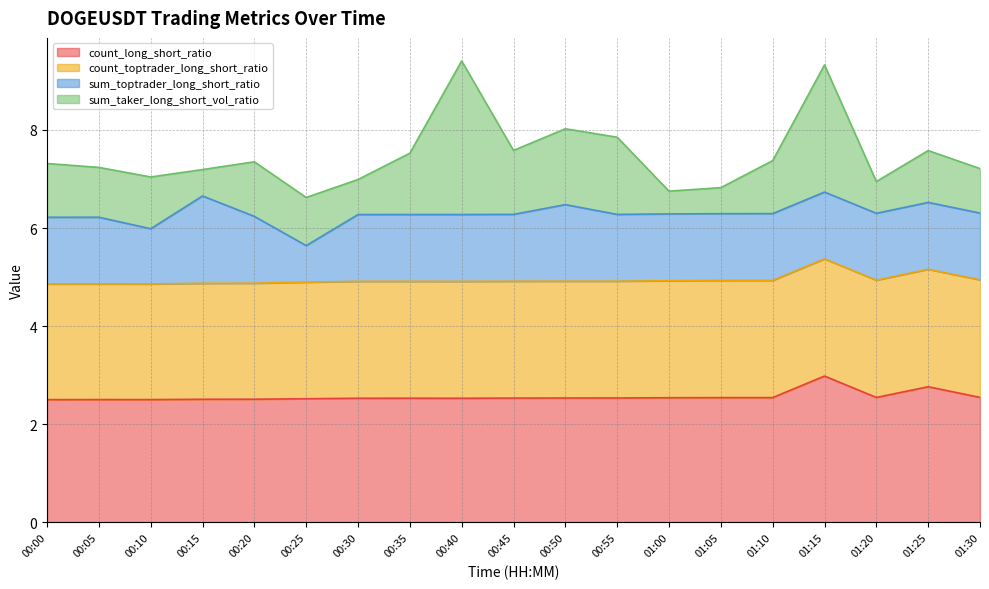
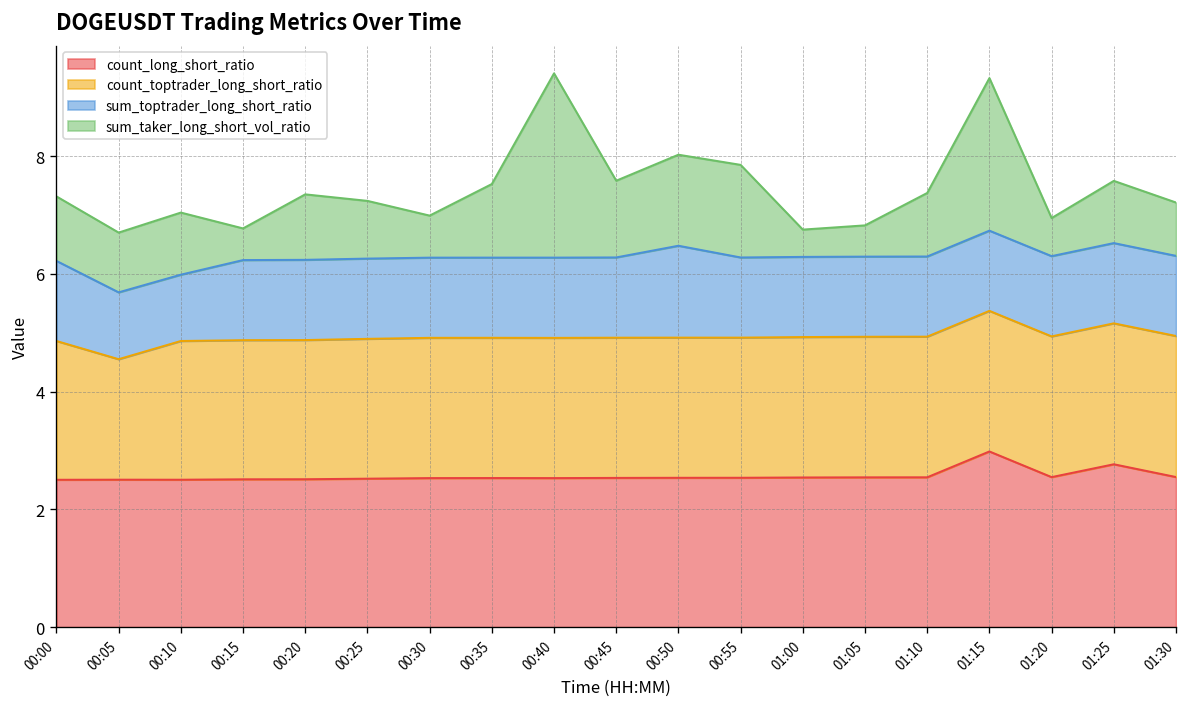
count_toptrader_long_short_ratio, 00:05: 2.4 -> 2.0
sum_toptrader_long_short_ratio, 00:05: 1.4 -> 1.1
sum_toptrader_long_short_ratio, 00:15: 1.8 -> 1.4
sum_toptrader_long_short_ratio, 00:25: 0.7 -> 1.4
